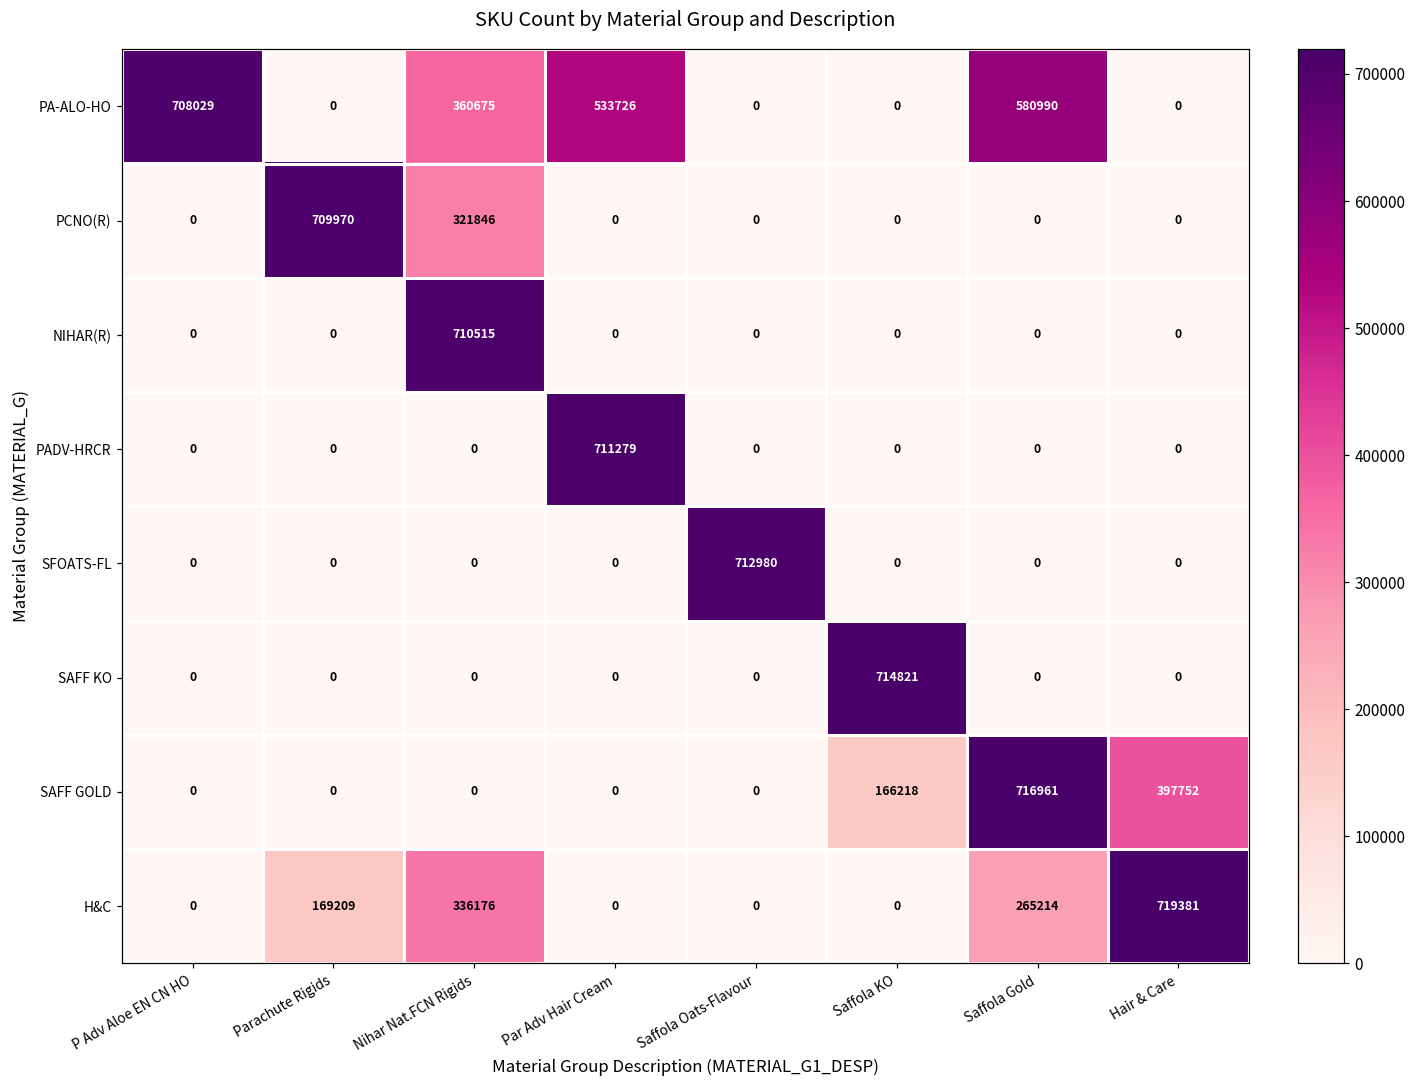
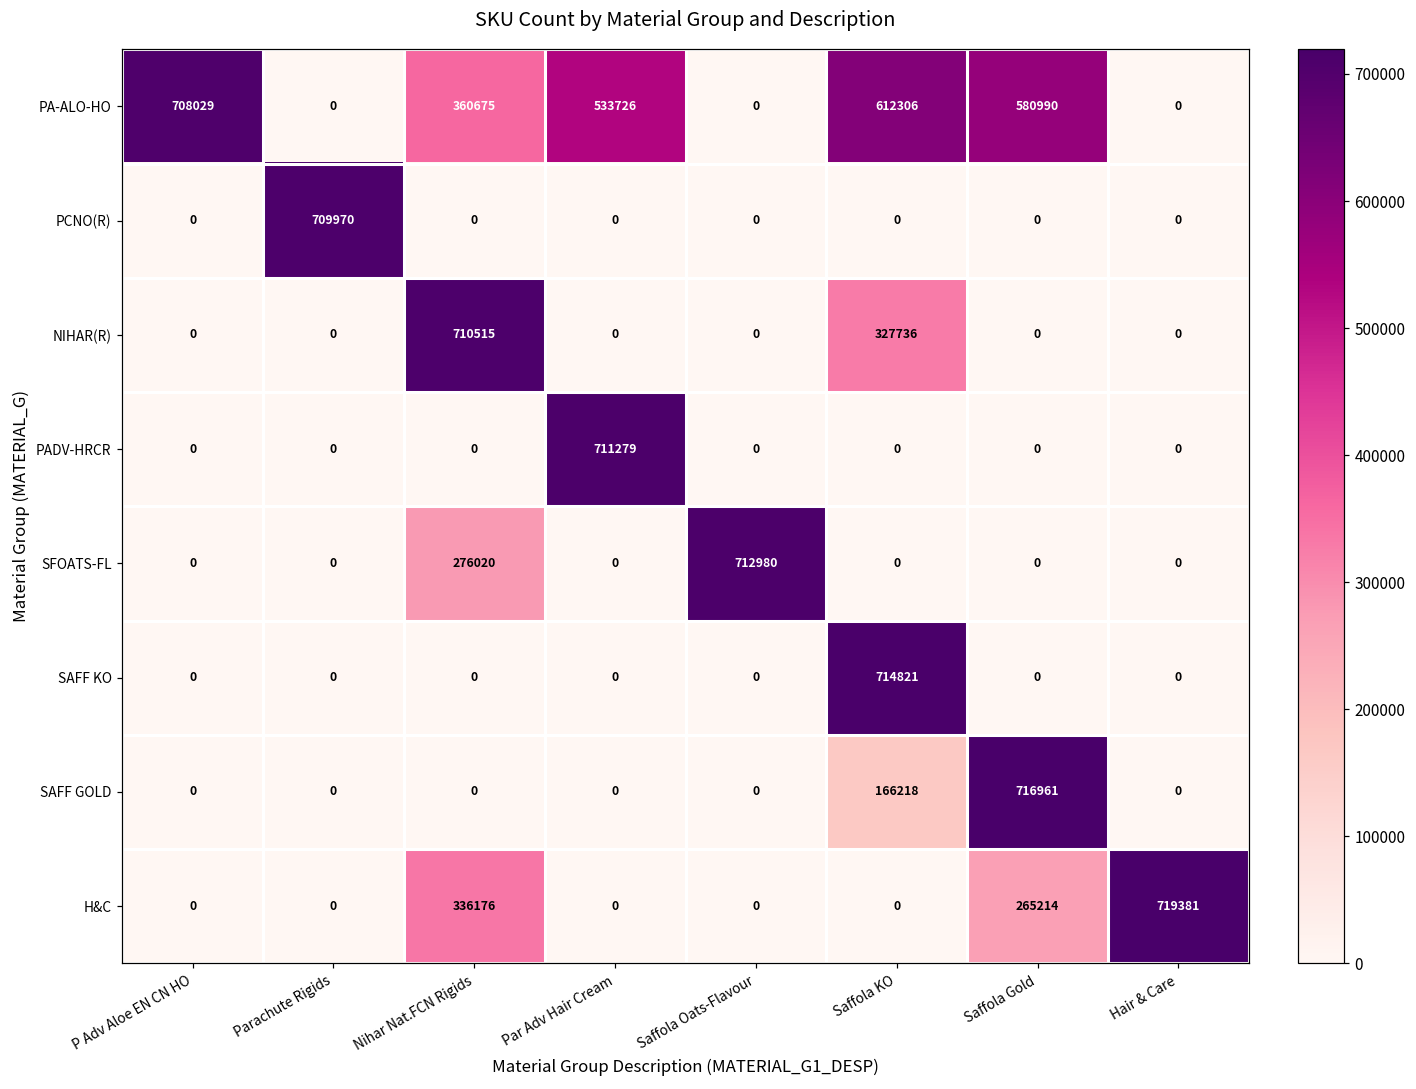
PA-ALO-HO, Saffola KO: 0 -> 612306
PCNO(R), Nihar Nat.FCN Rigids: 321846 -> 0
NIHAR(R), Saffola KO: 0 -> 327736
SFOATS-FL, Nihar Nat.FCN Rigids: 0 -> 276020
SAFF GOLD, Hair & Care: 397752 -> 0
H&C, Parachute Rigids: 169209 -> 0
